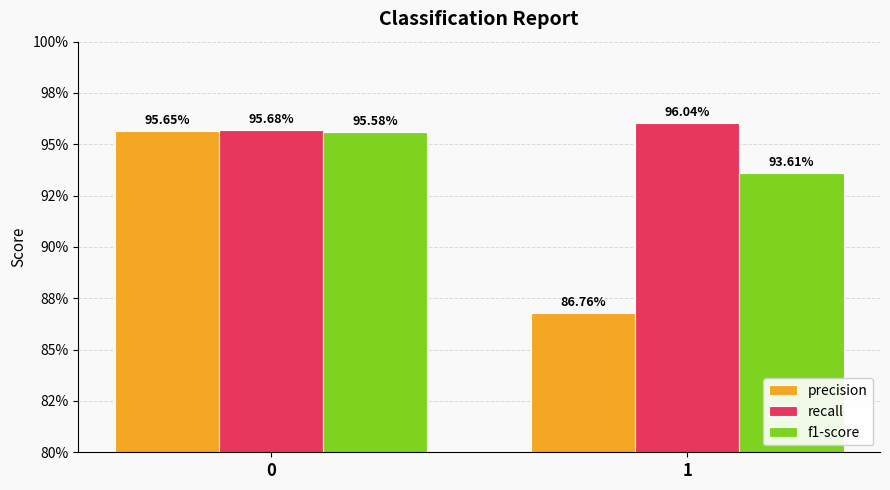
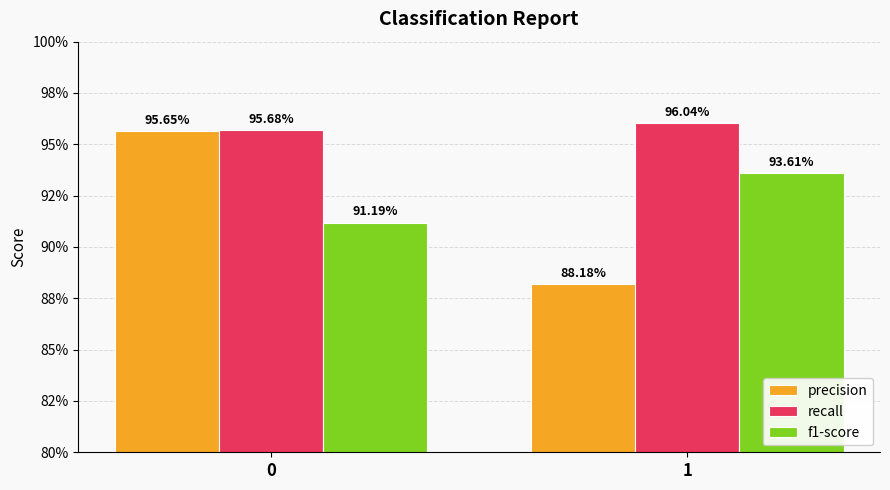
f1-score, 0: 95.58% -> 91.19%
precision, 1: 86.76% -> 88.18%
